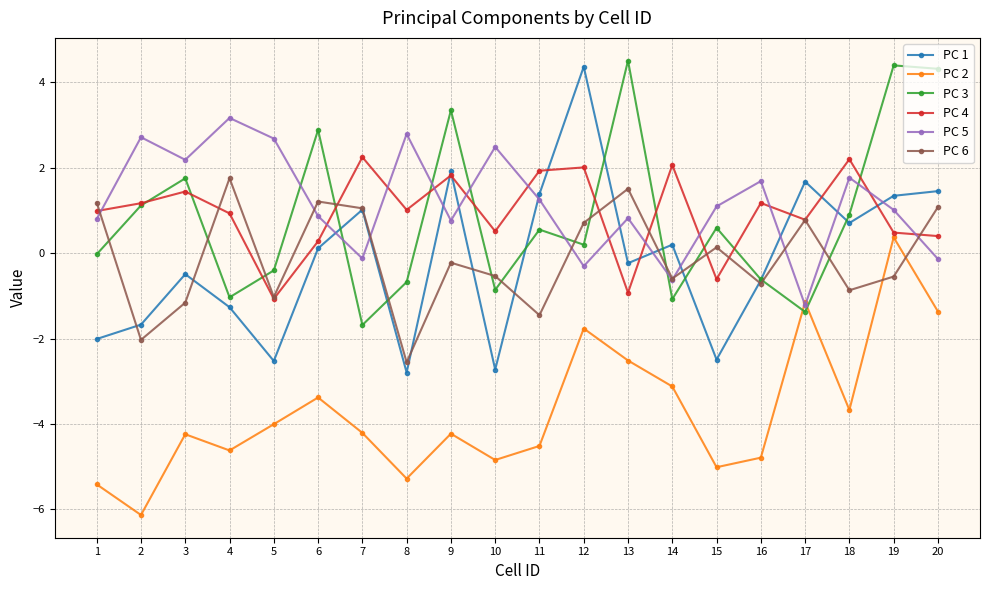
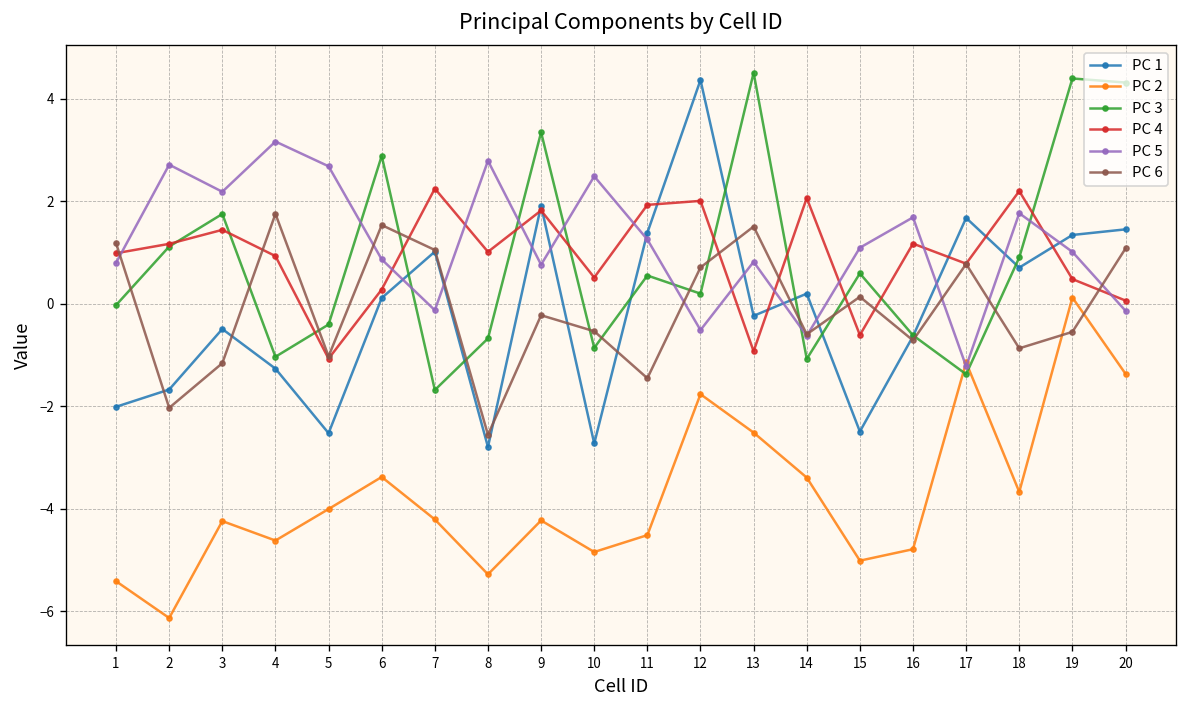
PC 6, 6: 1.2 -> 1.5
PC 5, 12: -0.3 -> -0.5
PC 2, 14: -3.1 -> -3.4
PC 2, 19: 0.4 -> 0.1
PC 4, 20: 0.4 -> 0.1
